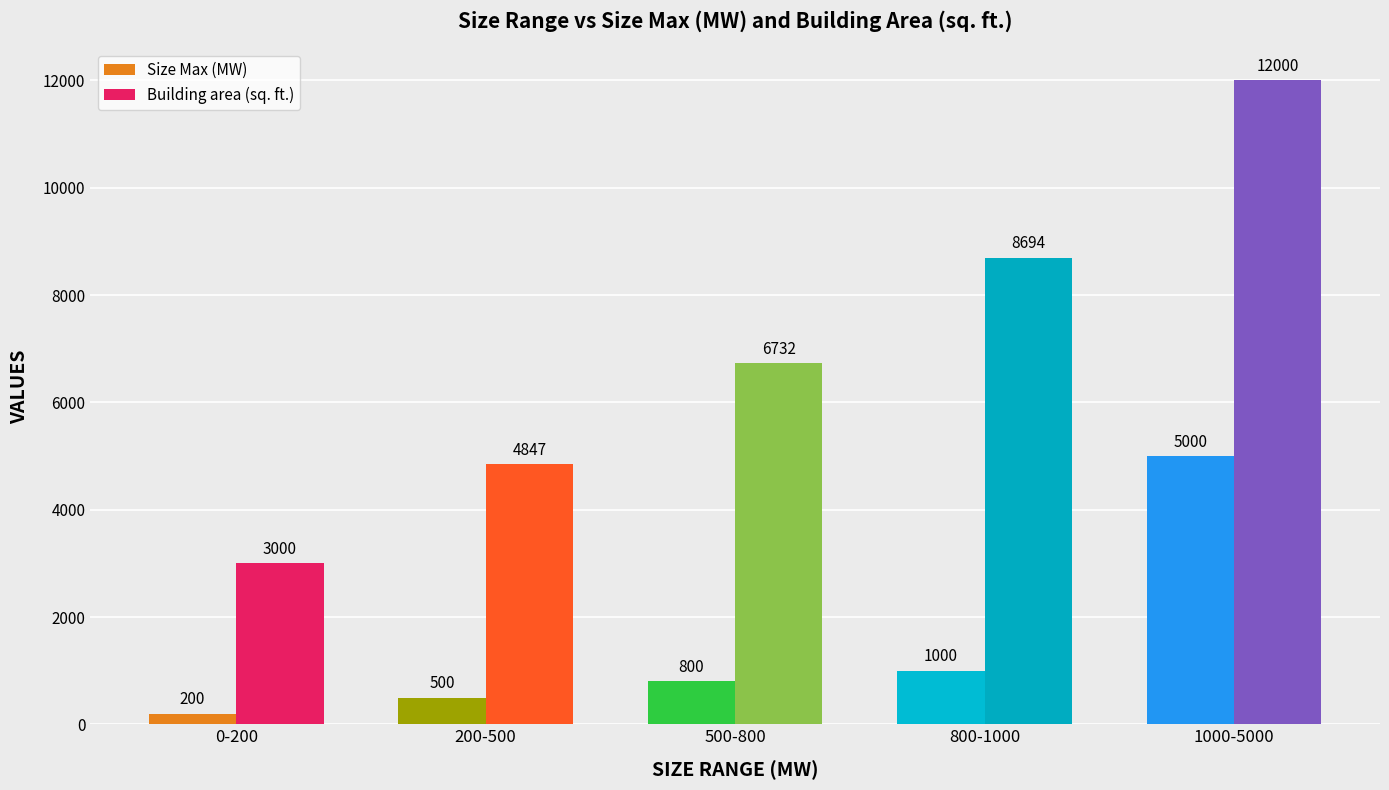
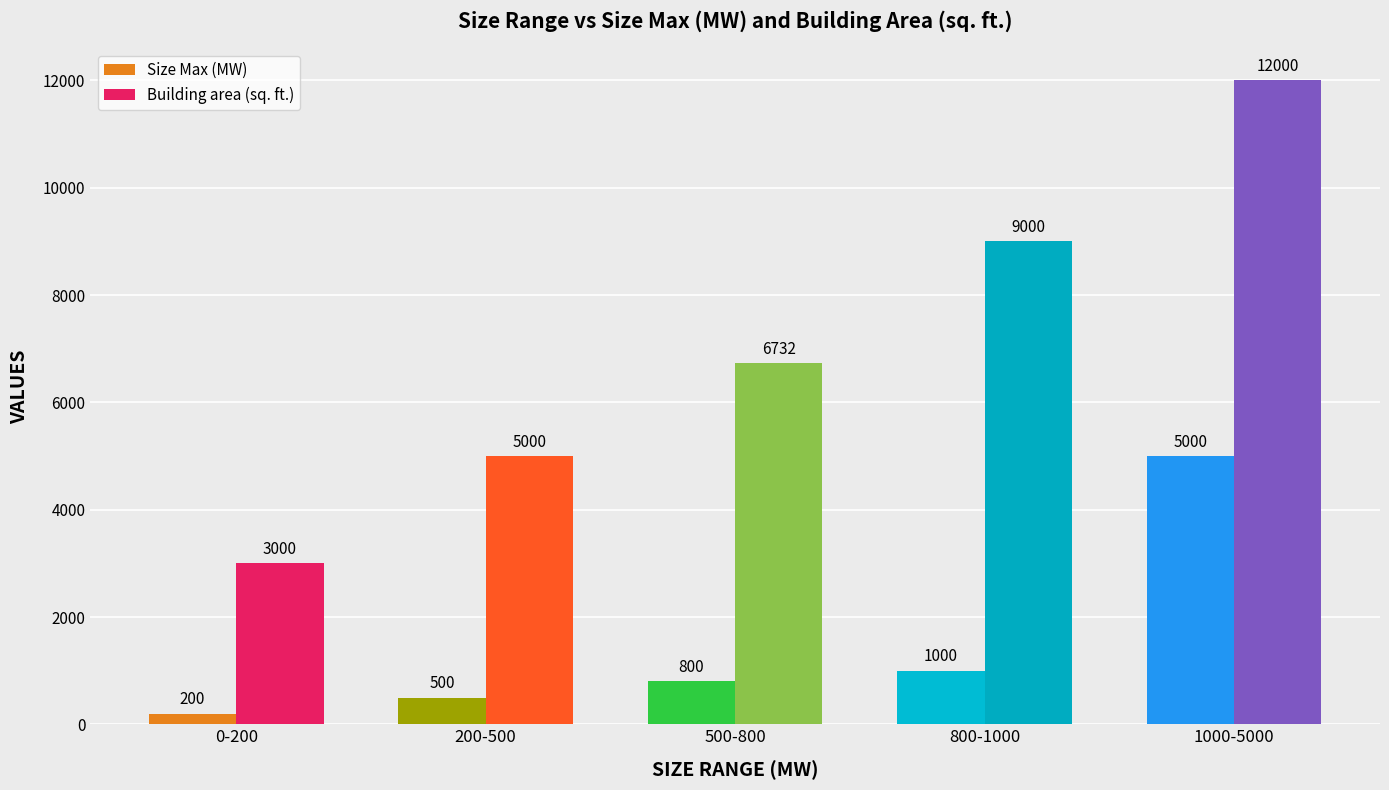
Building area (sq. ft.), 200-500: 4847 -> 5000
Building area (sq. ft.), 800-1000: 8694 -> 9000
